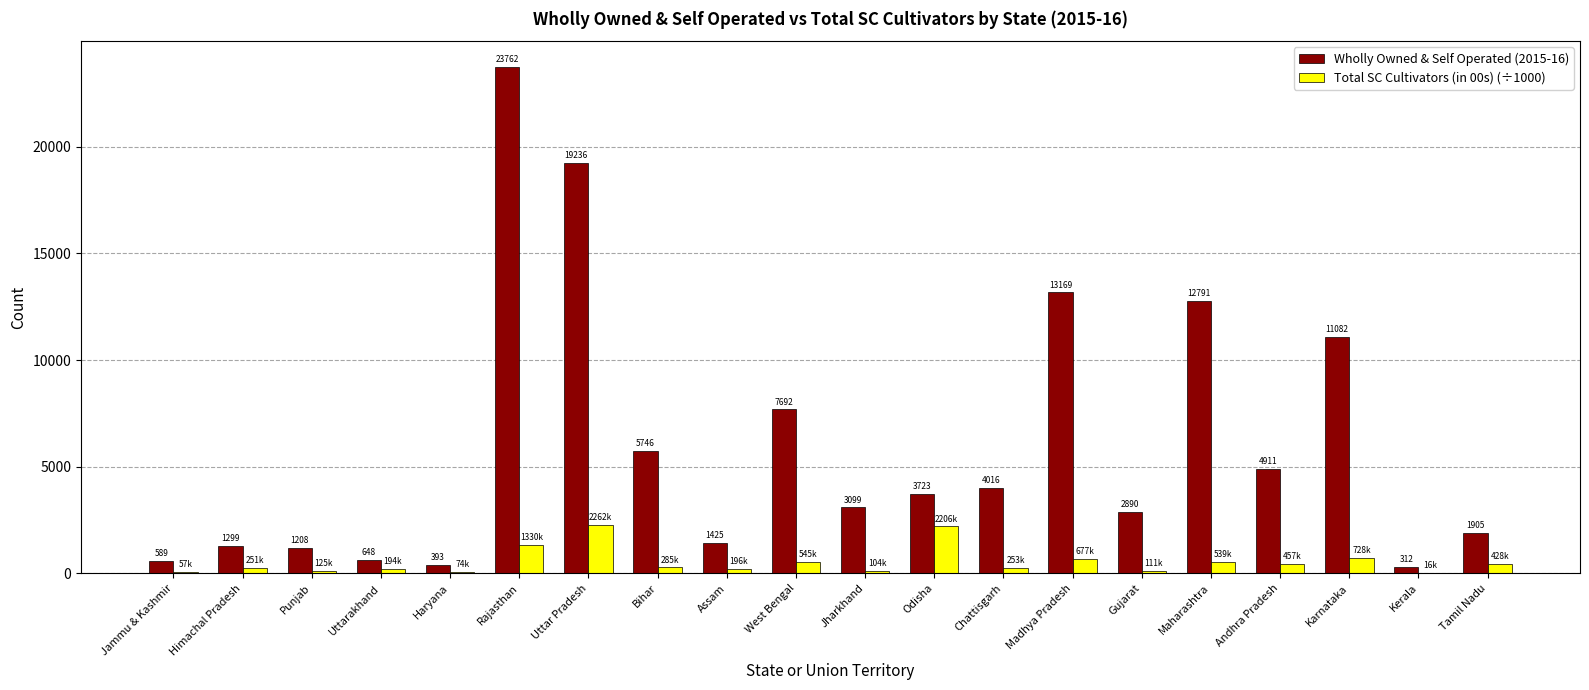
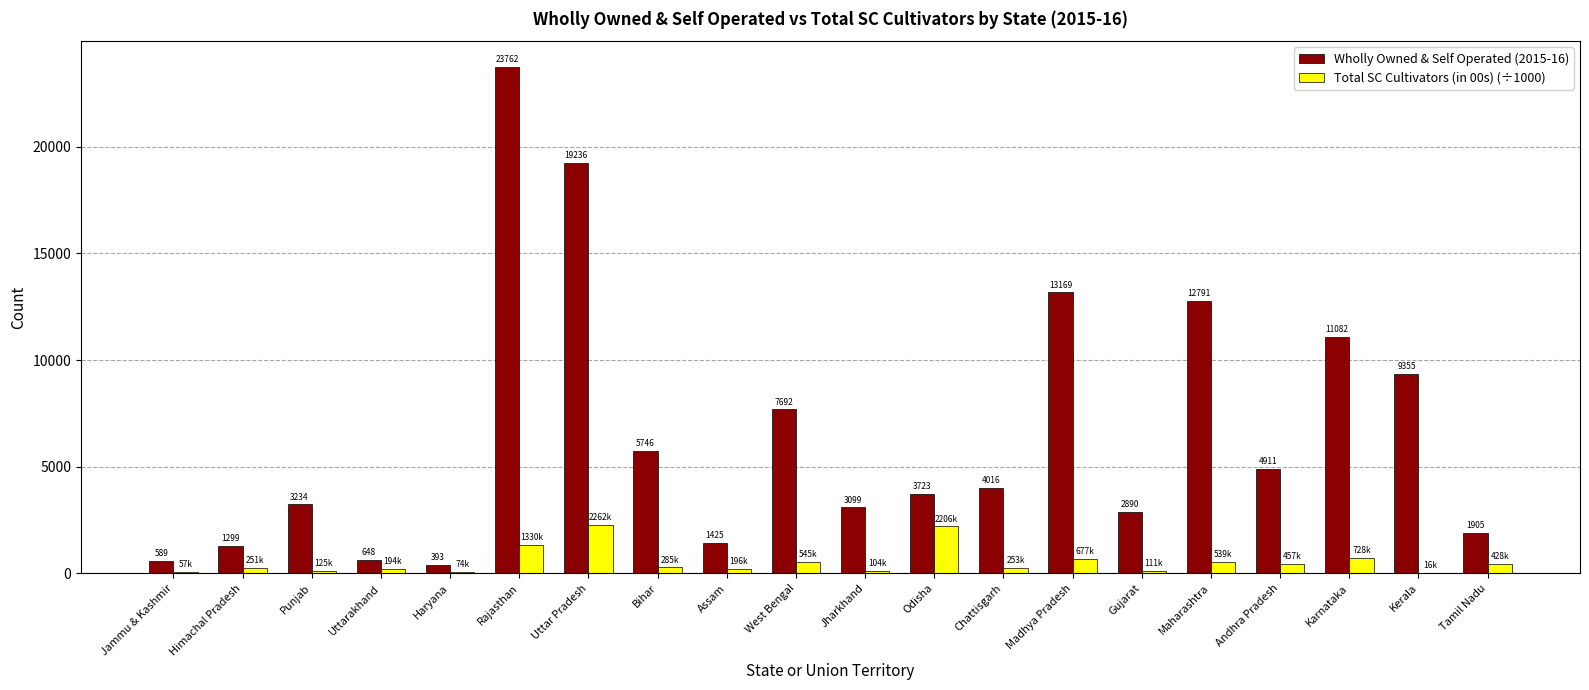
Wholly Owned & Self Operated (2015-16), Punjab: 1208 -> 3234
Wholly Owned & Self Operated (2015-16), Kerala: 312 -> 9355
